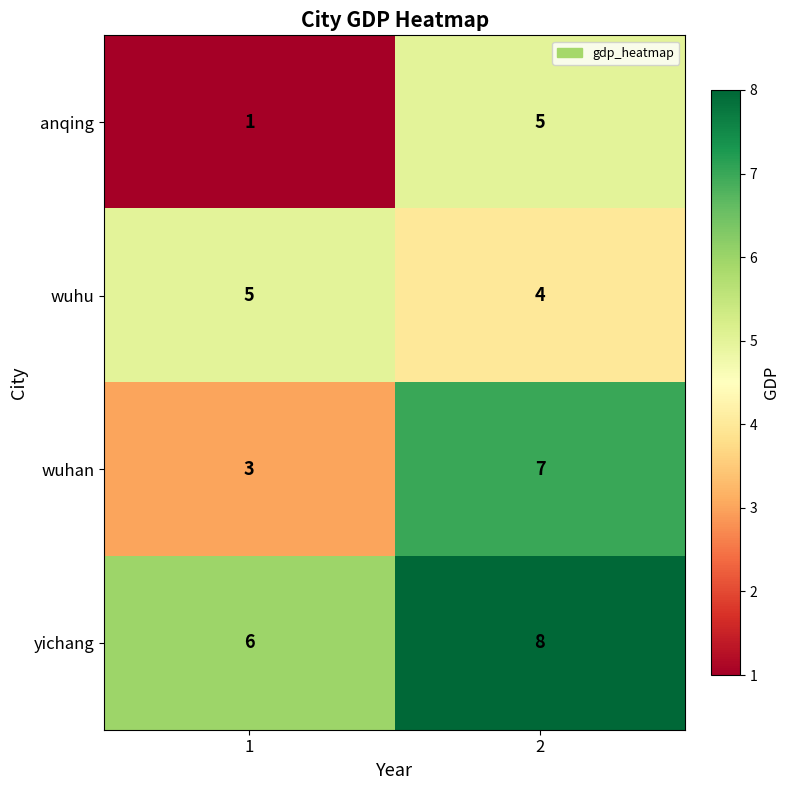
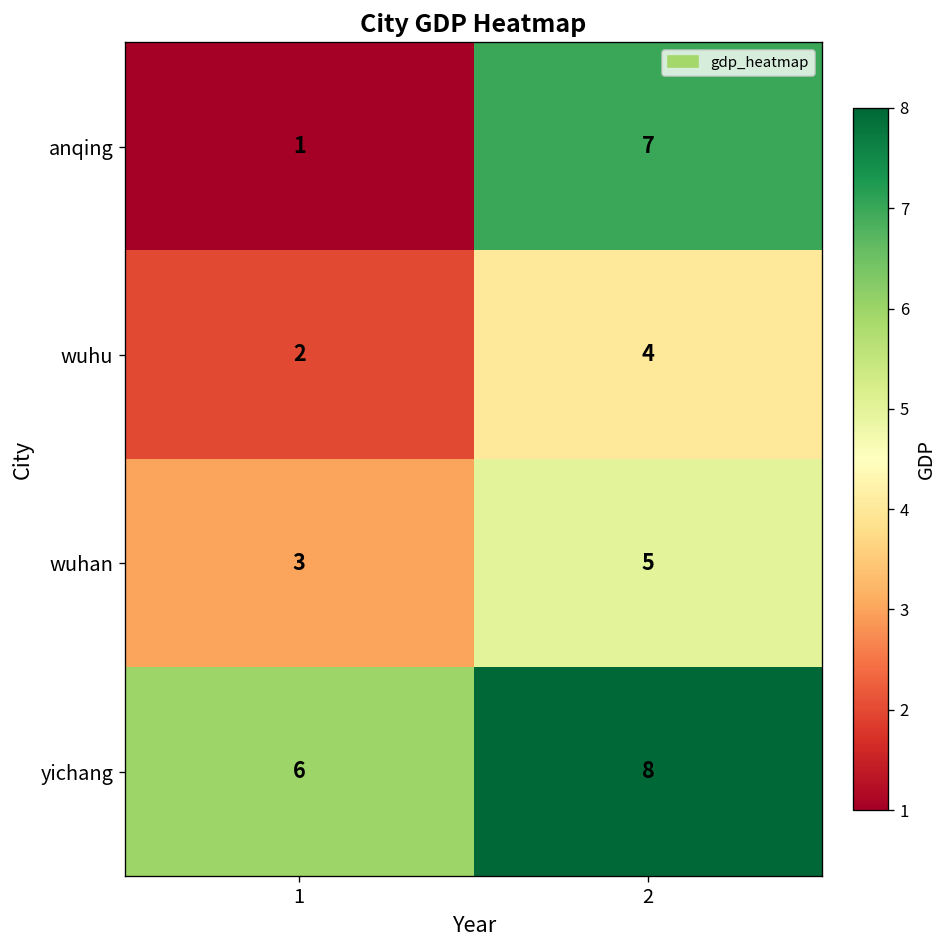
anqing, 2: 5 -> 7
wuhu, 1: 5 -> 2
wuhan, 2: 7 -> 5
